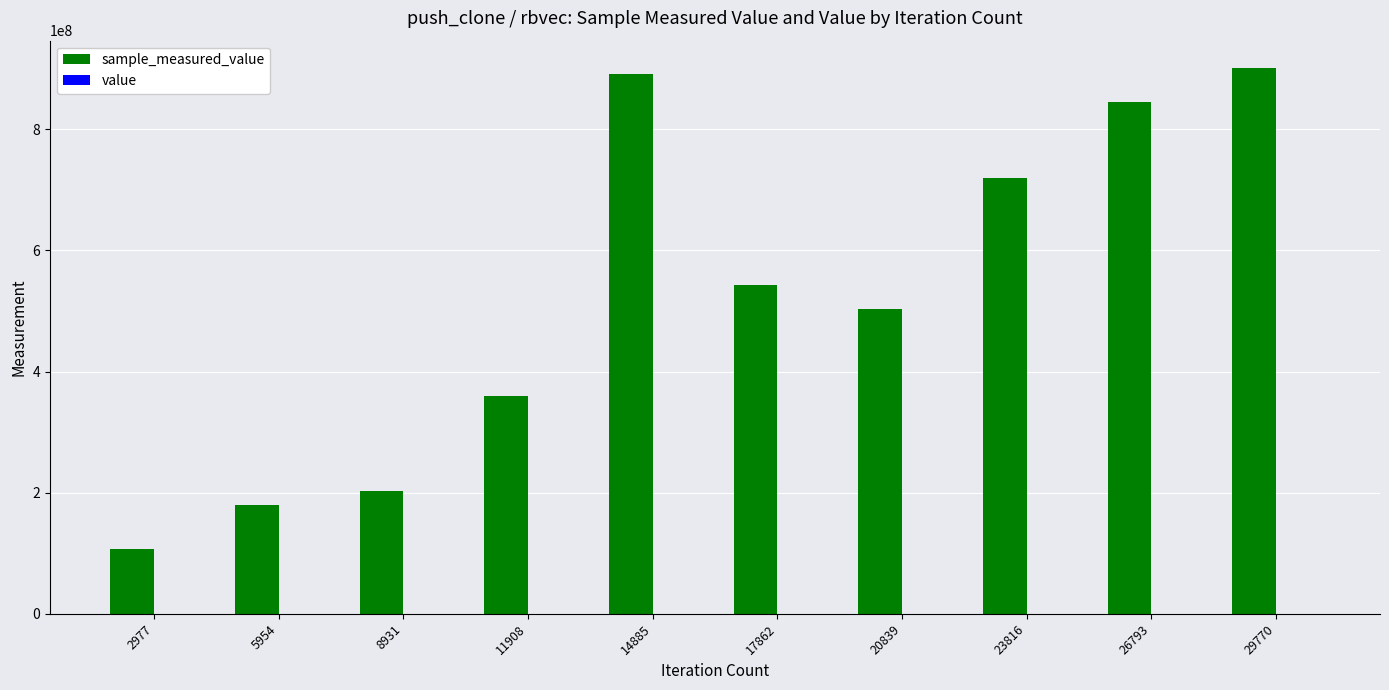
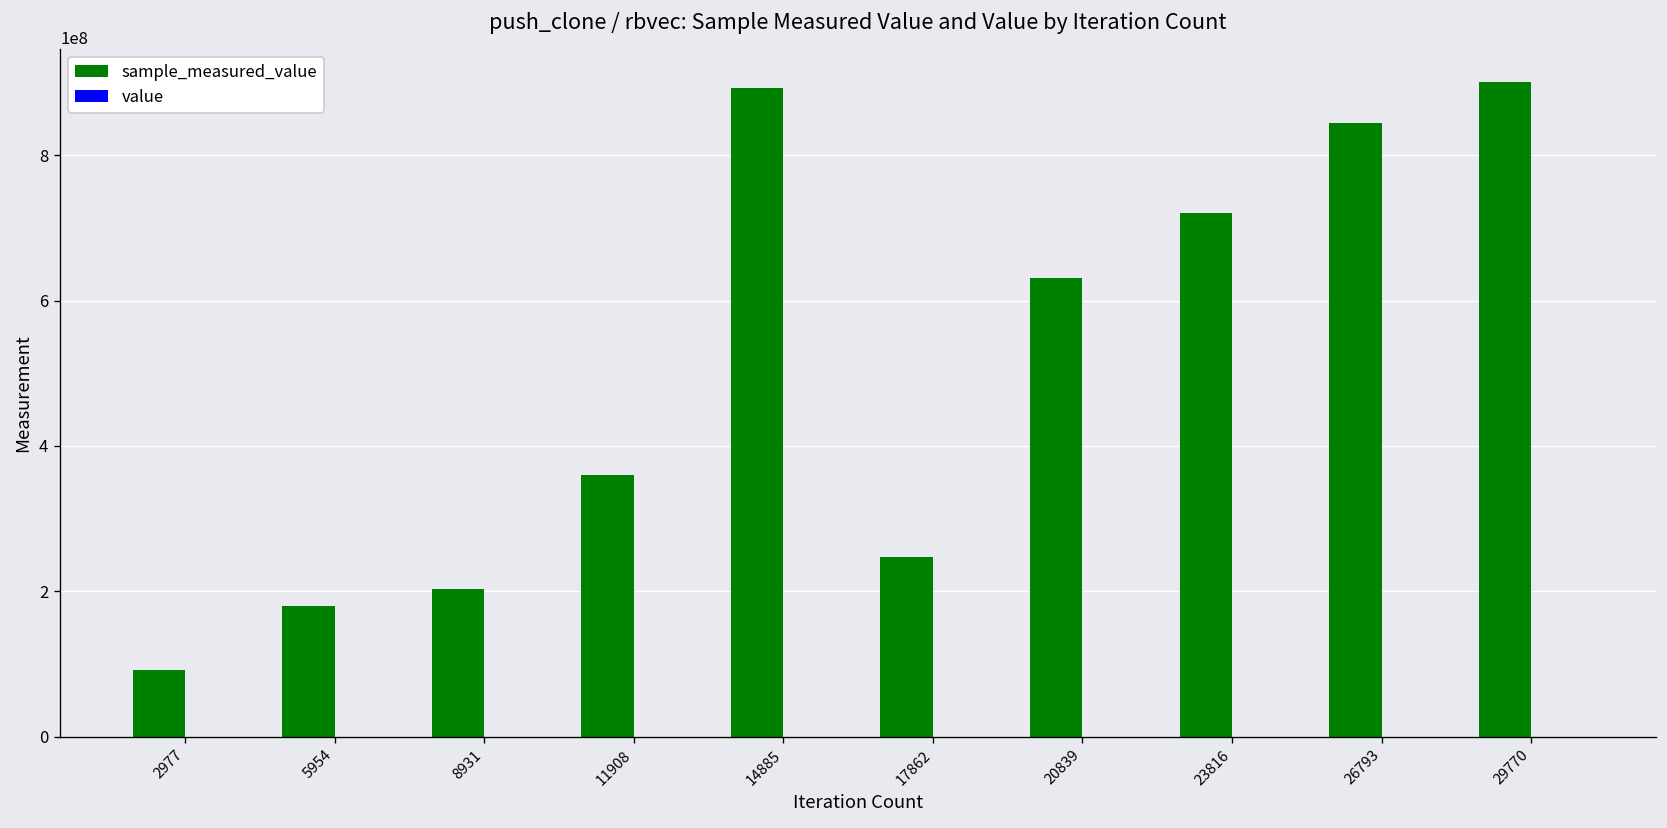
sample_measured_value, 2977: 110000000 -> 90000000
sample_measured_value, 17862: 540000000 -> 250000000
sample_measured_value, 20839: 500000000 -> 630000000
